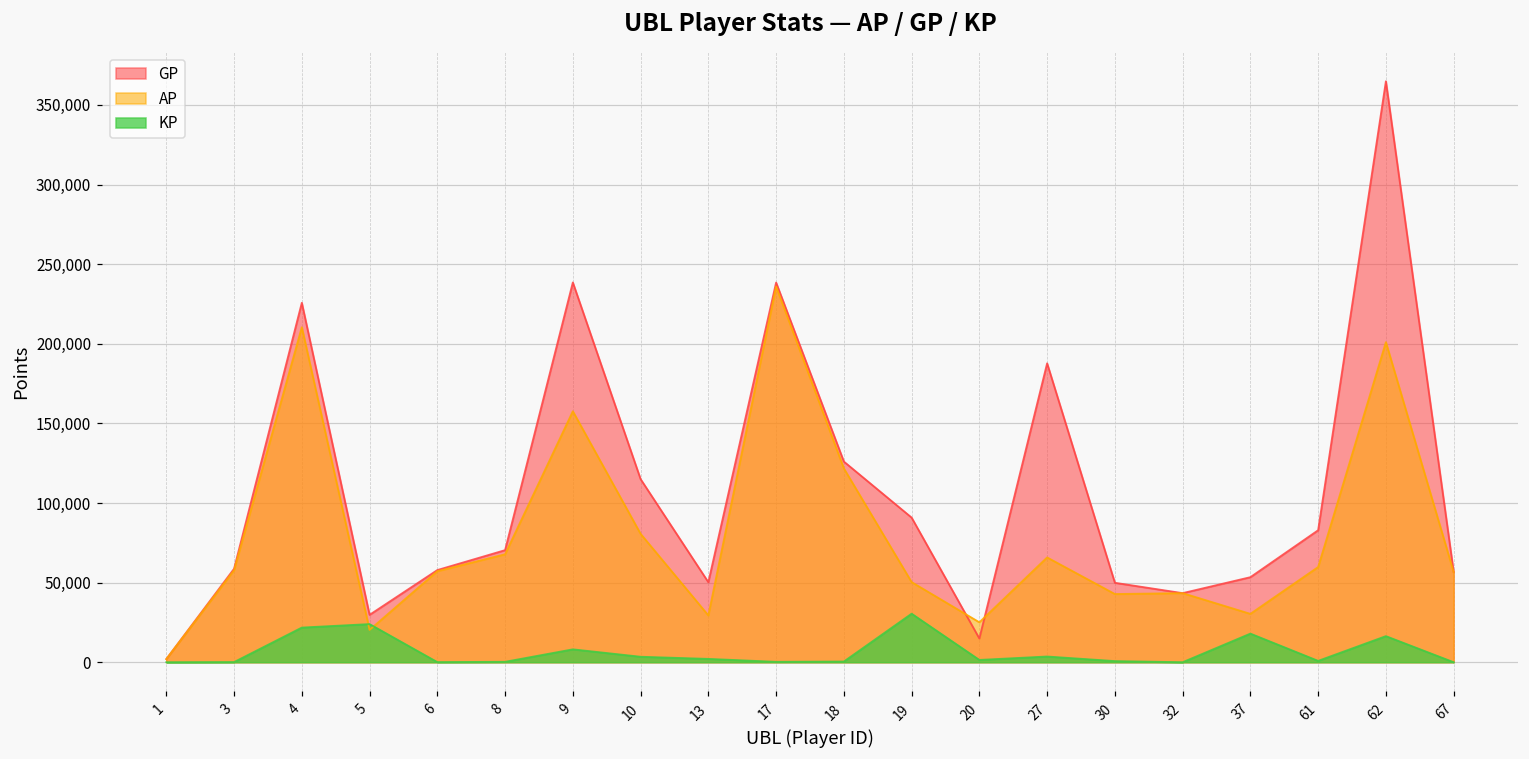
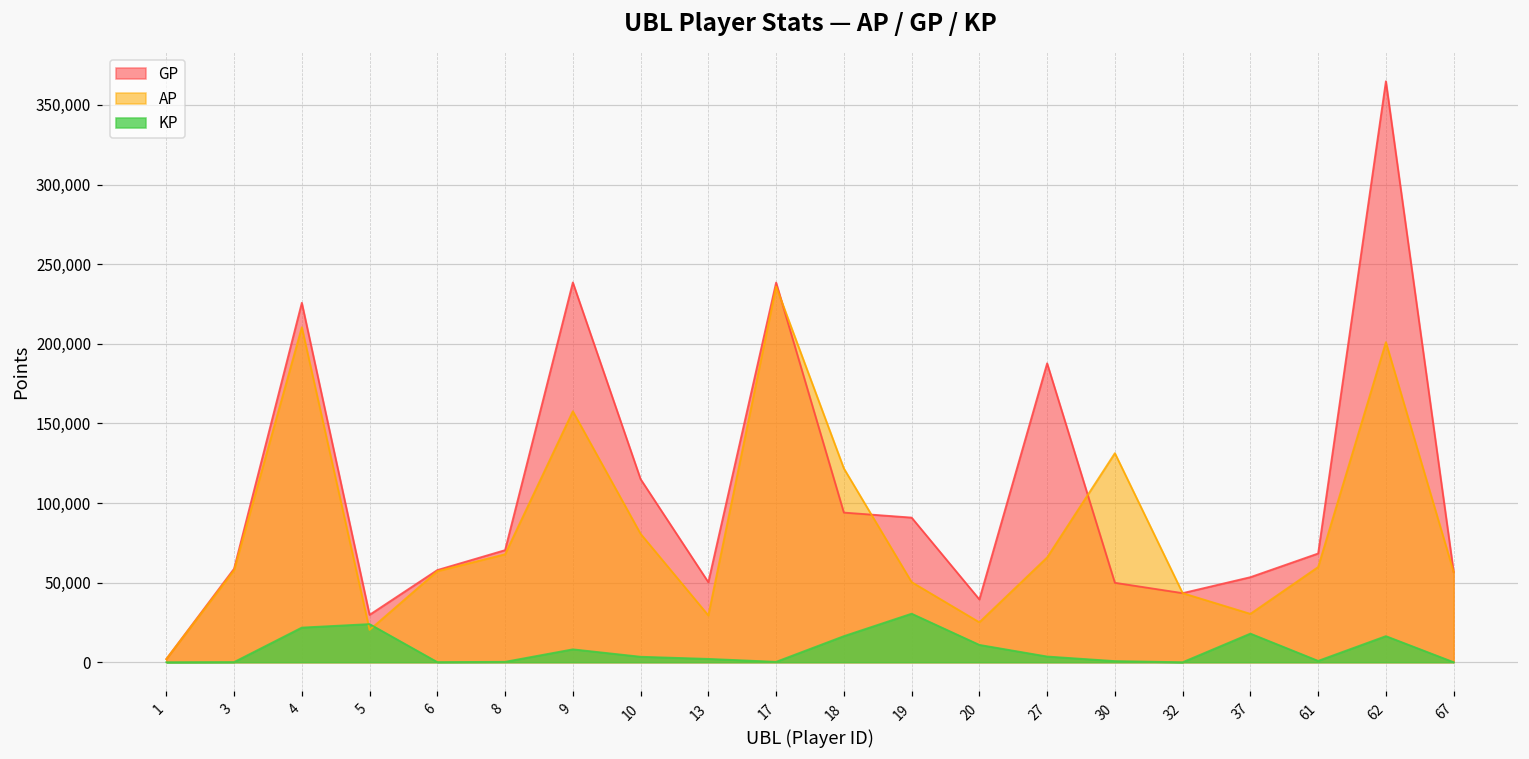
GP, 18: 126,000 -> 94,000
KP, 18: 0 -> 16,000
GP, 20: 15,000 -> 39,000
KP, 20: 1,000 -> 11,000
AP, 30: 43,000 -> 131,000
GP, 61: 83,000 -> 68,000
